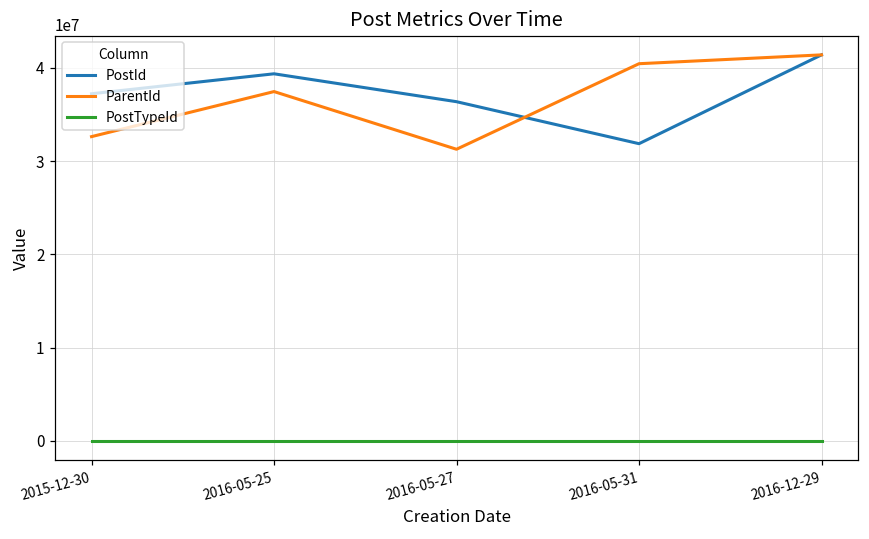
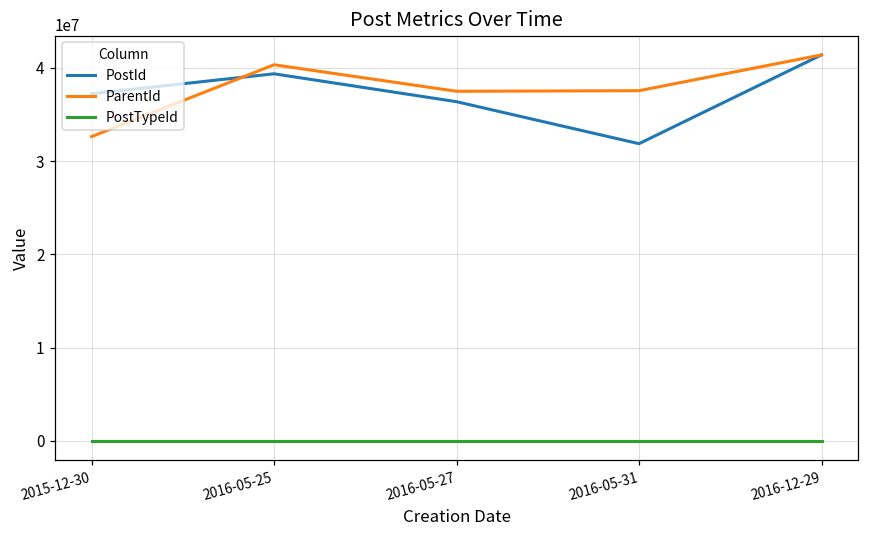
ParentId, 2016-05-25: 37000000 -> 40000000
ParentId, 2016-05-27: 31000000 -> 37000000
ParentId, 2016-05-31: 40000000 -> 38000000
